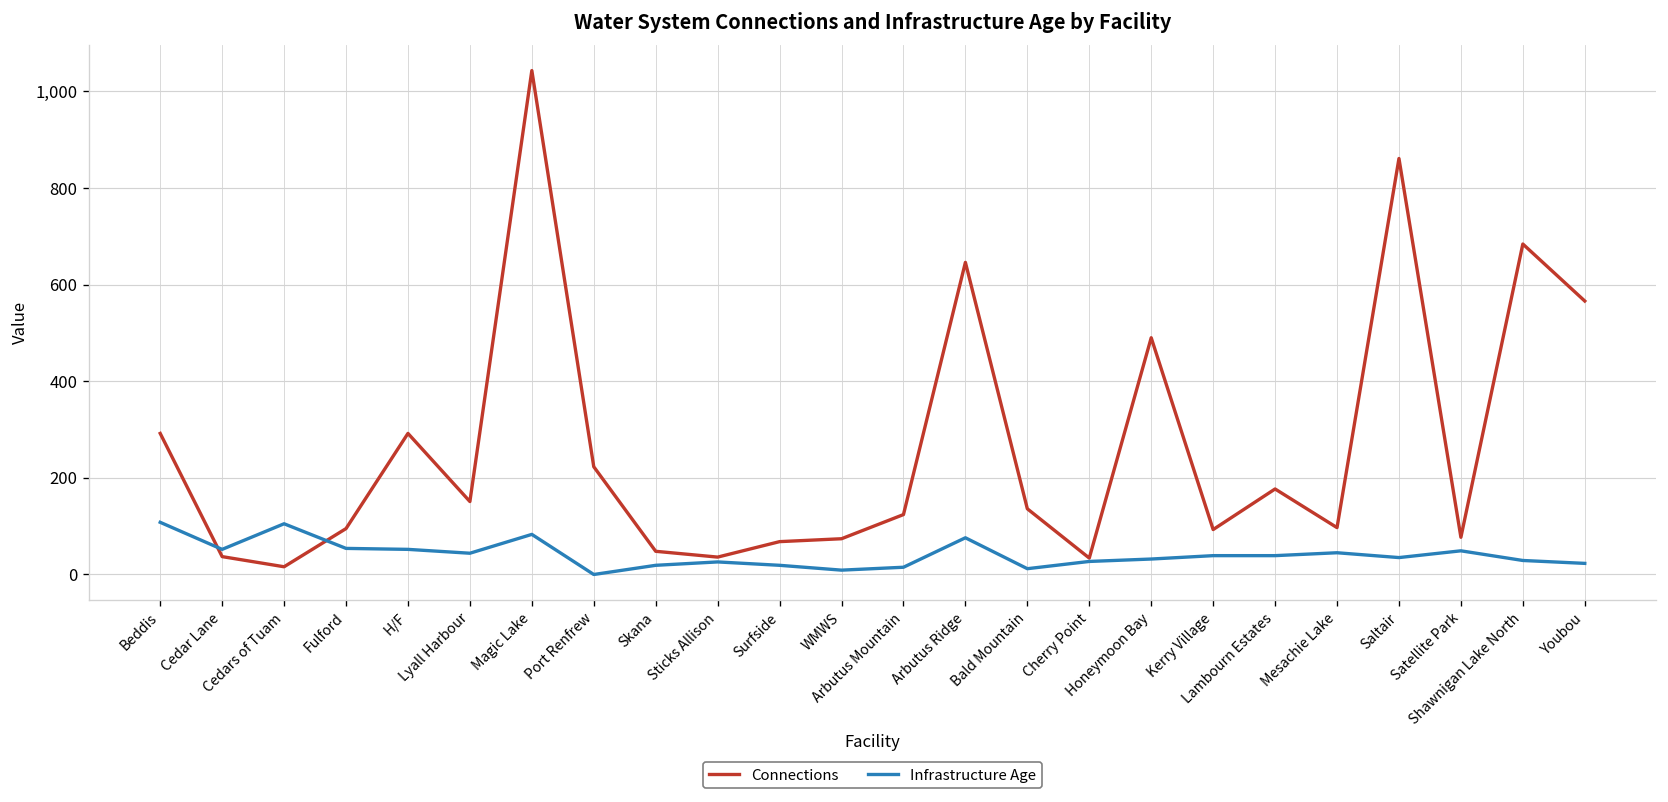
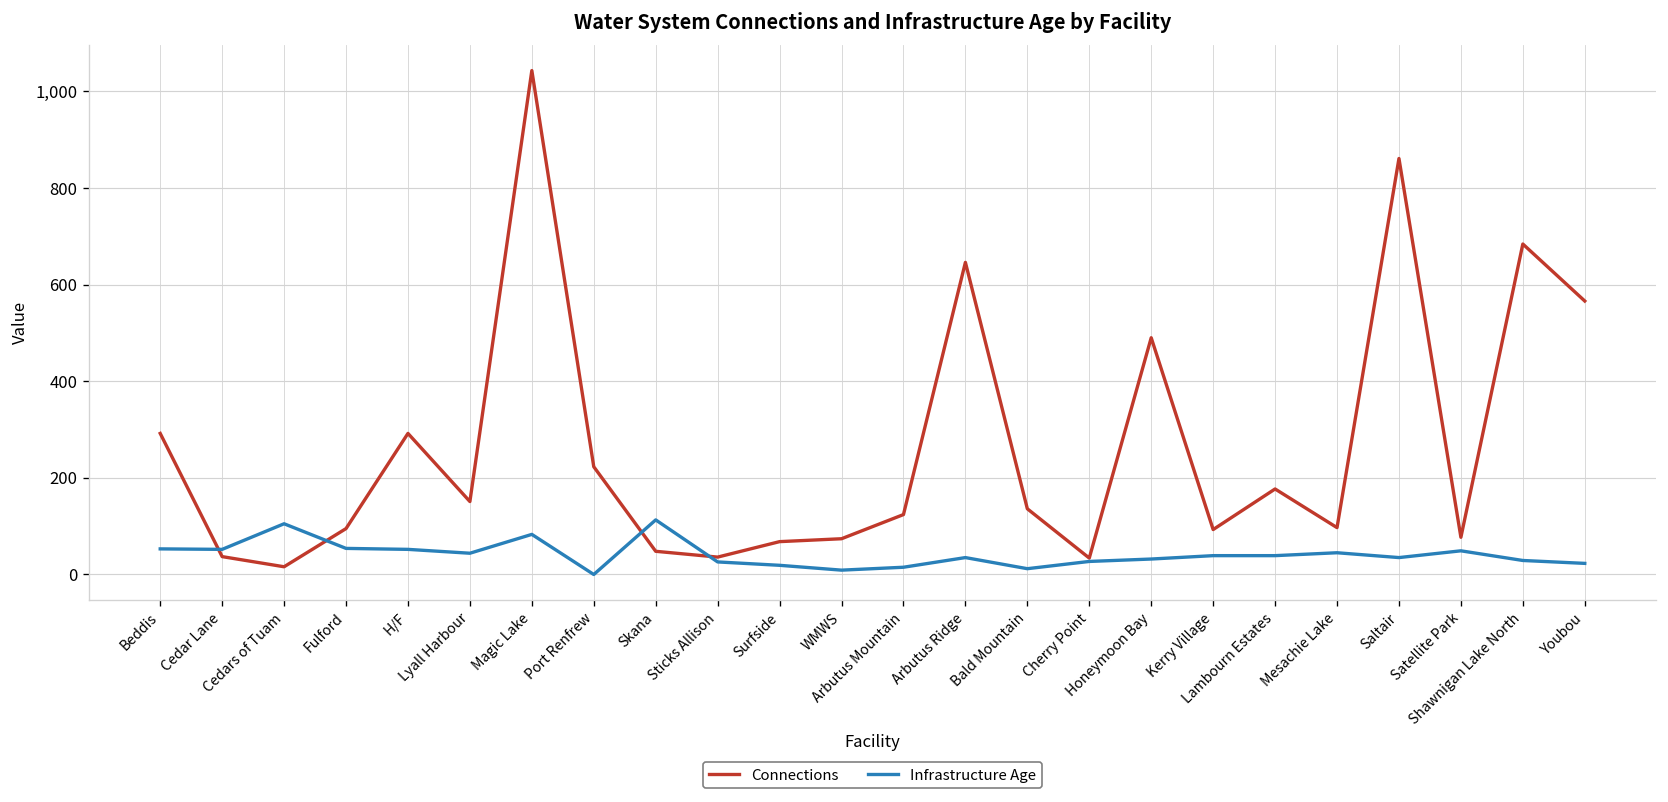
Infrastructure Age, Beddis: 110 -> 50
Infrastructure Age, Skana: 20 -> 110
Infrastructure Age, Arbutus Ridge: 80 -> 40
